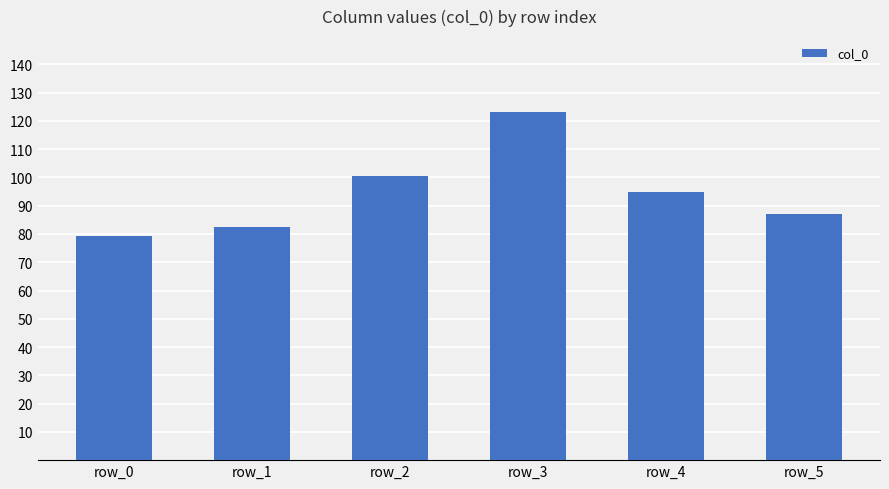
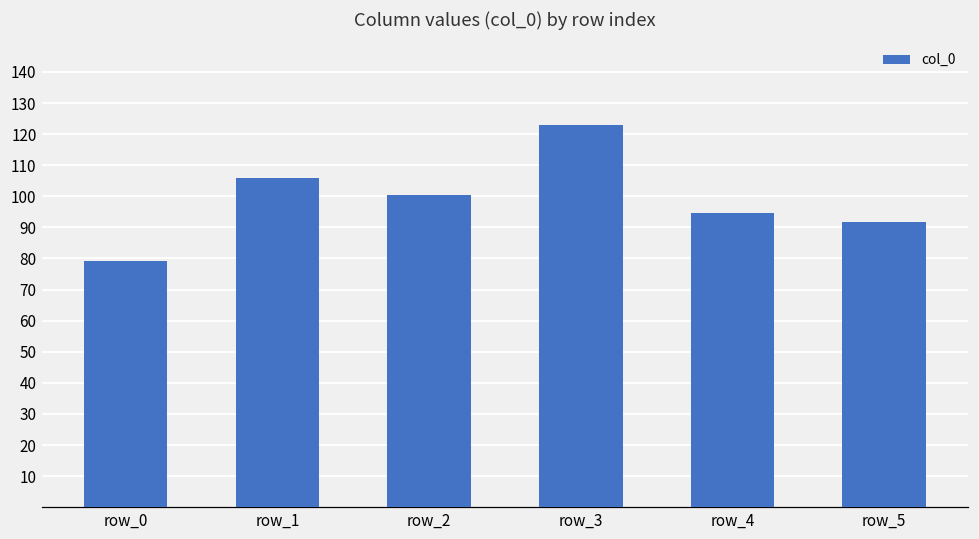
row_1: 82 -> 106
row_5: 87 -> 92
